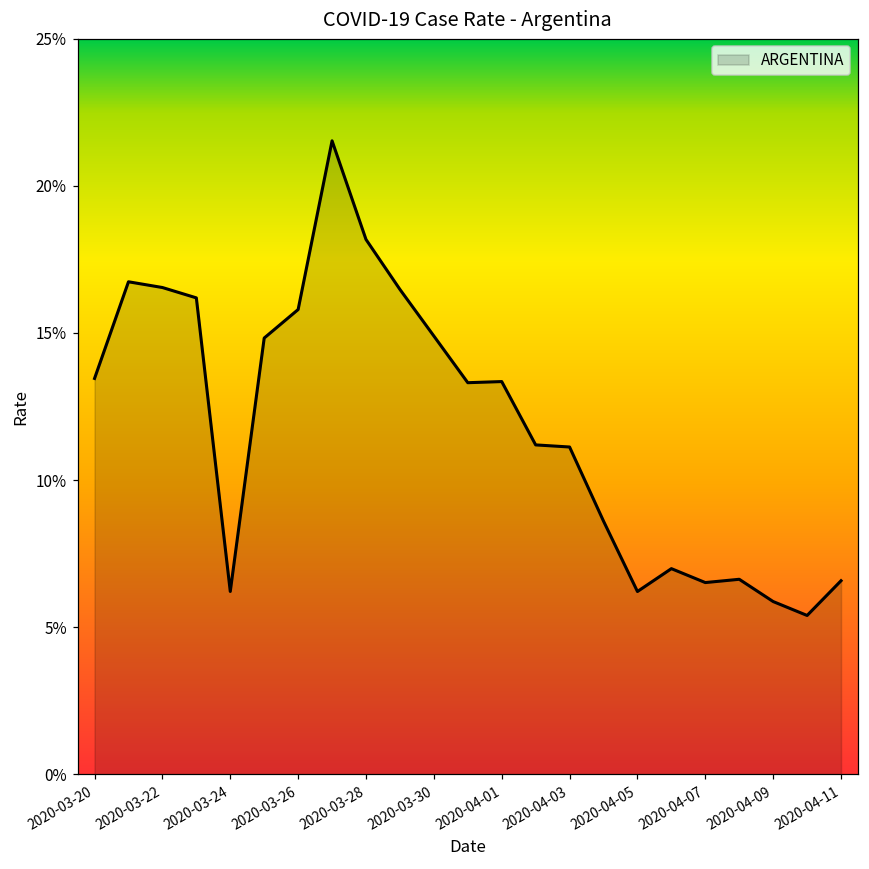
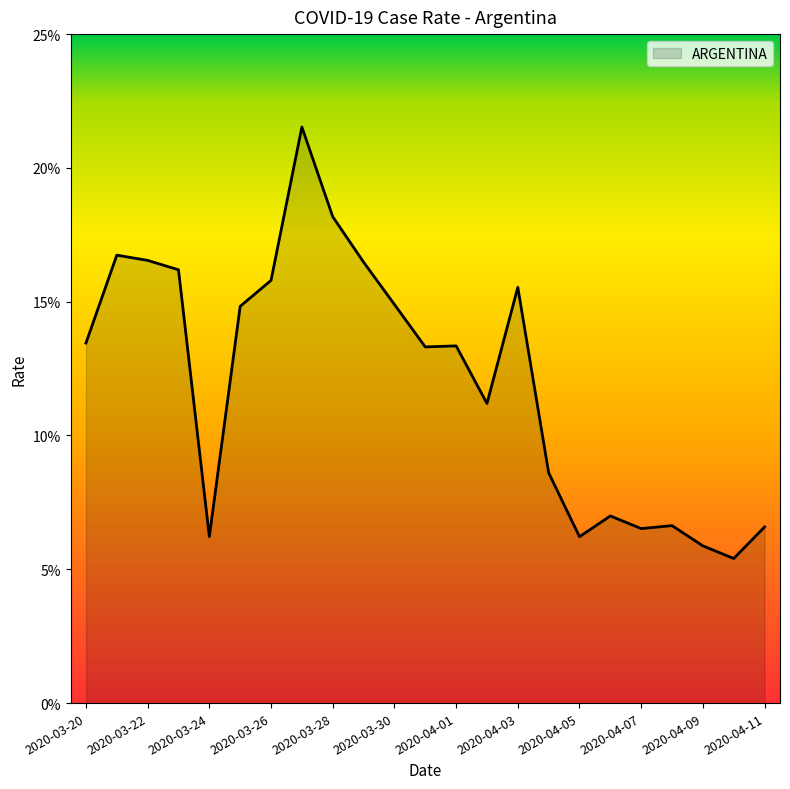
2020-04-03: 11.1% -> 15.5%
